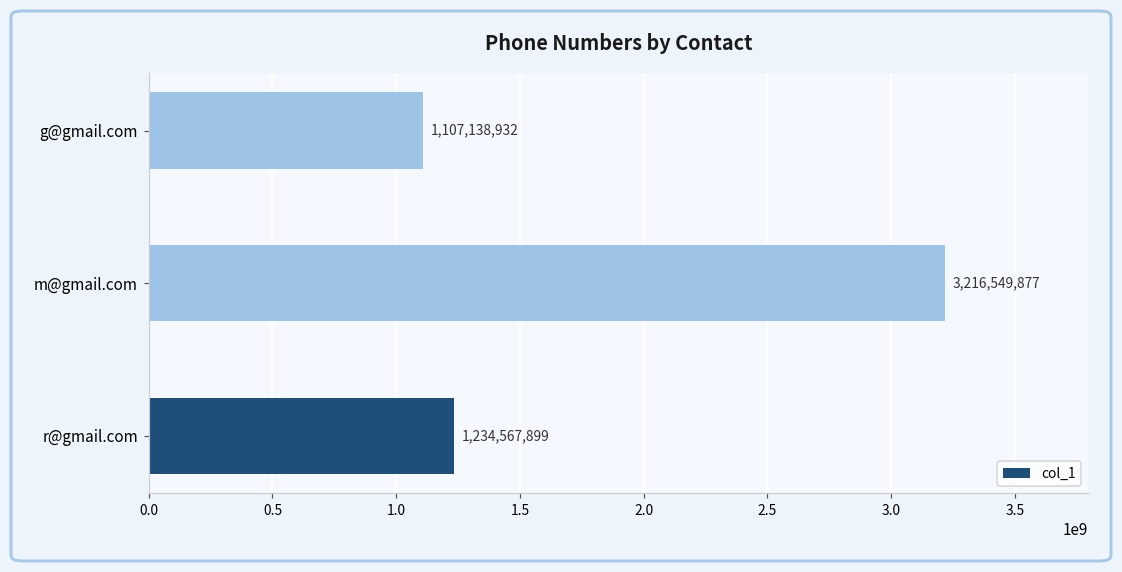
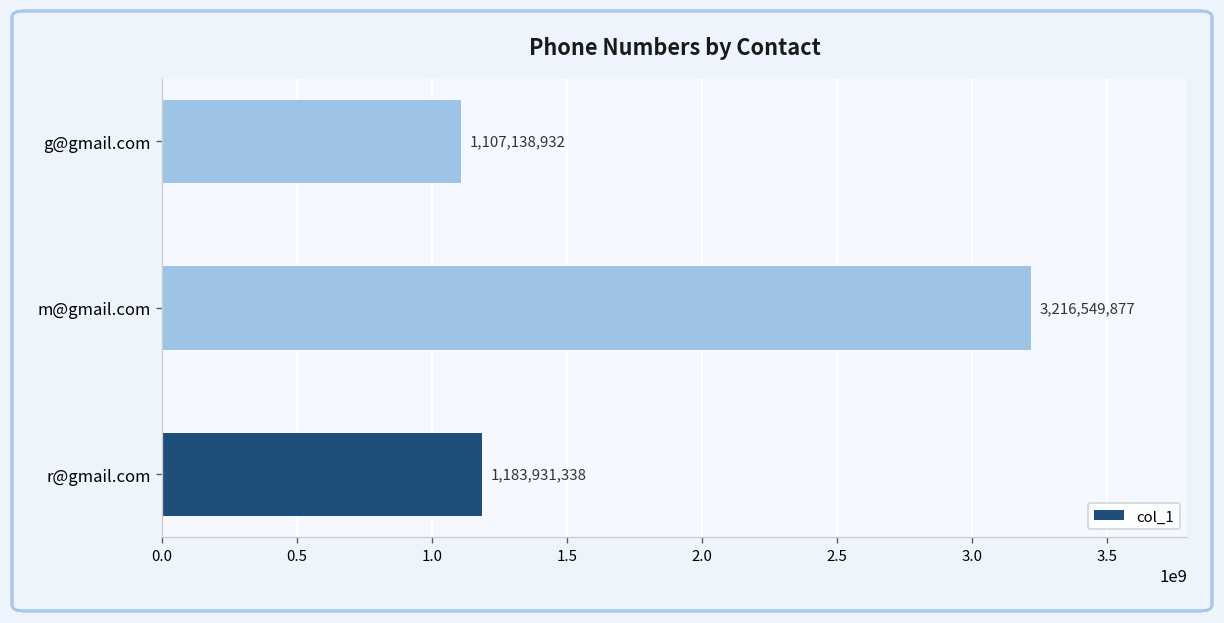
r@gmail.com: 1,234,567,899 -> 1,183,931,338
